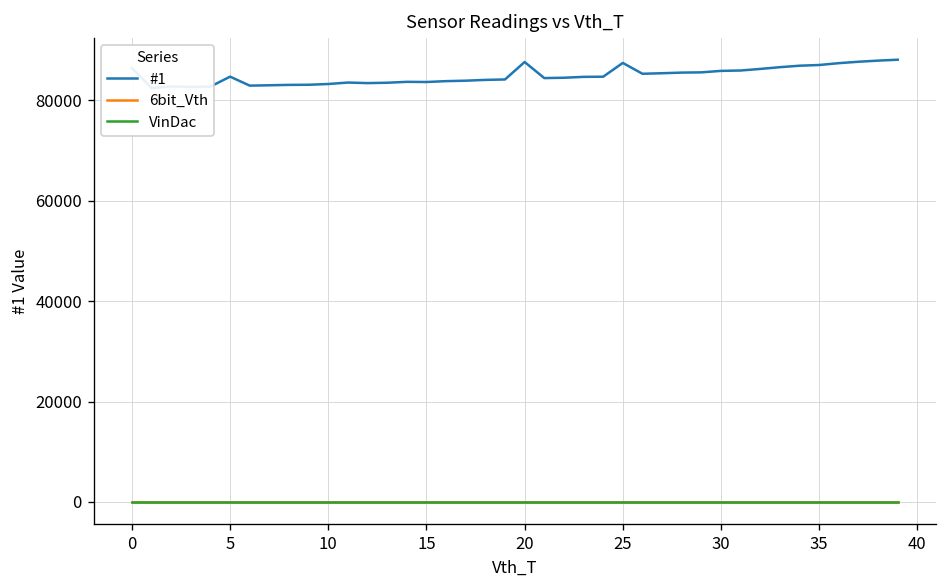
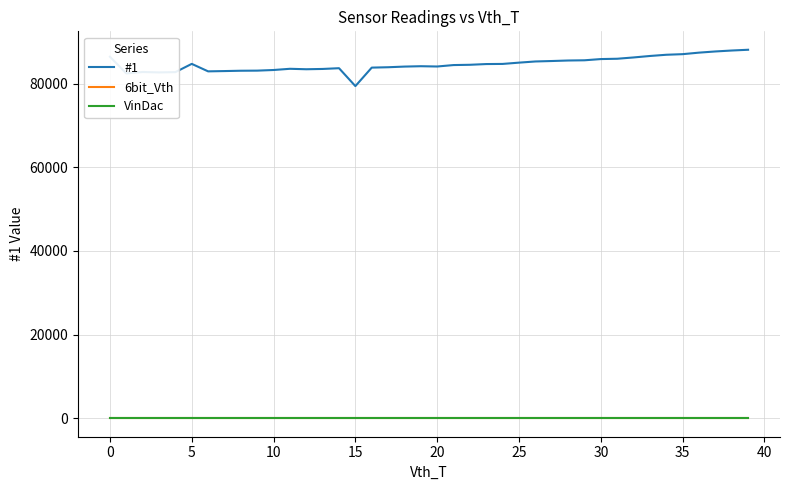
#1, 15: 84000 -> 79000
#1, 20: 88000 -> 84000
#1, 25: 87000 -> 85000
